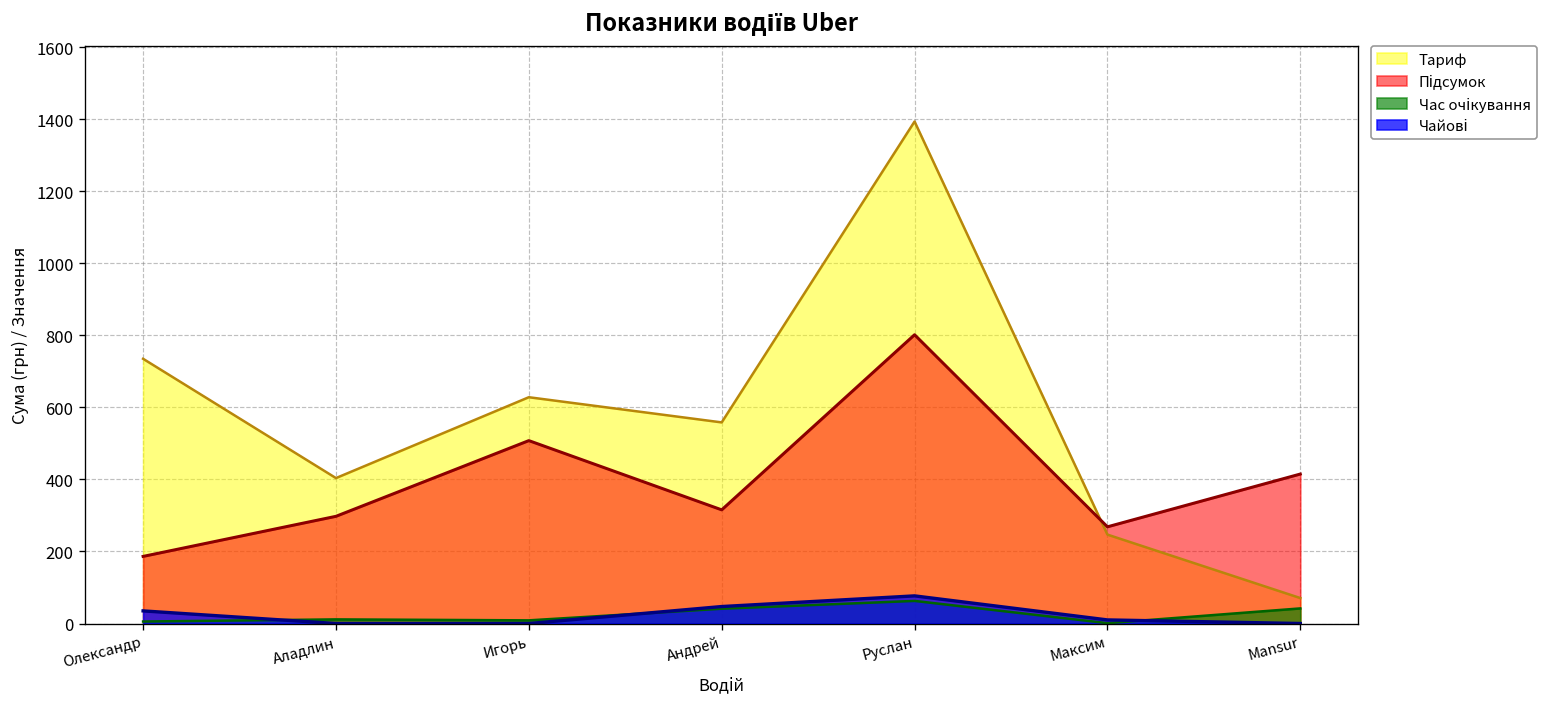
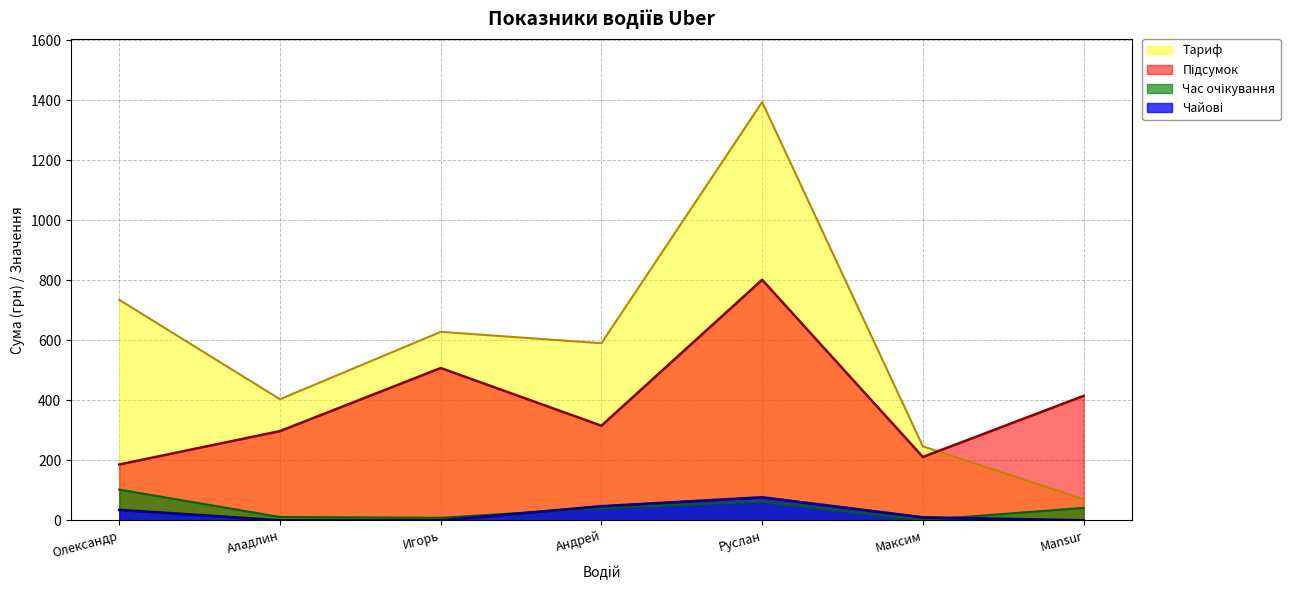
Час очікування, Олександр: 10 -> 100
Тариф, Андрей: 560 -> 590
Підсумок, Максим: 270 -> 210
